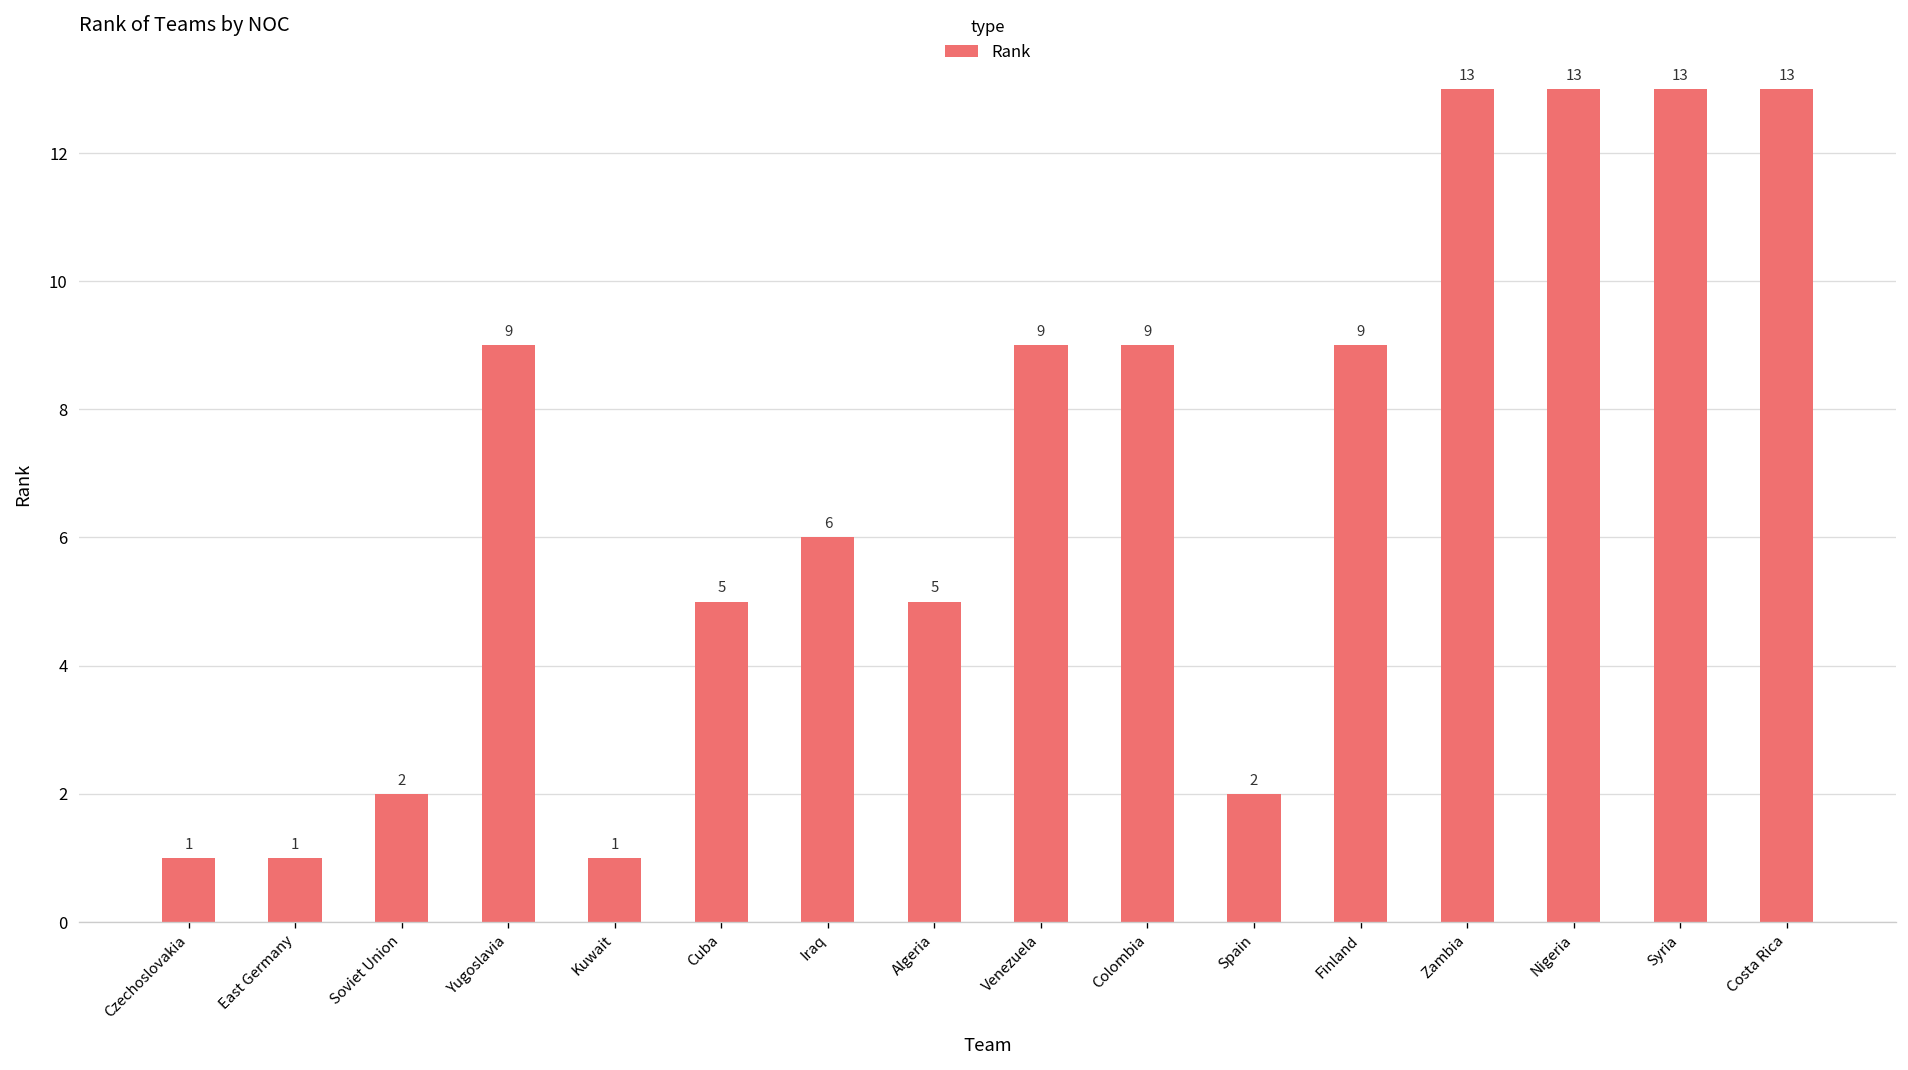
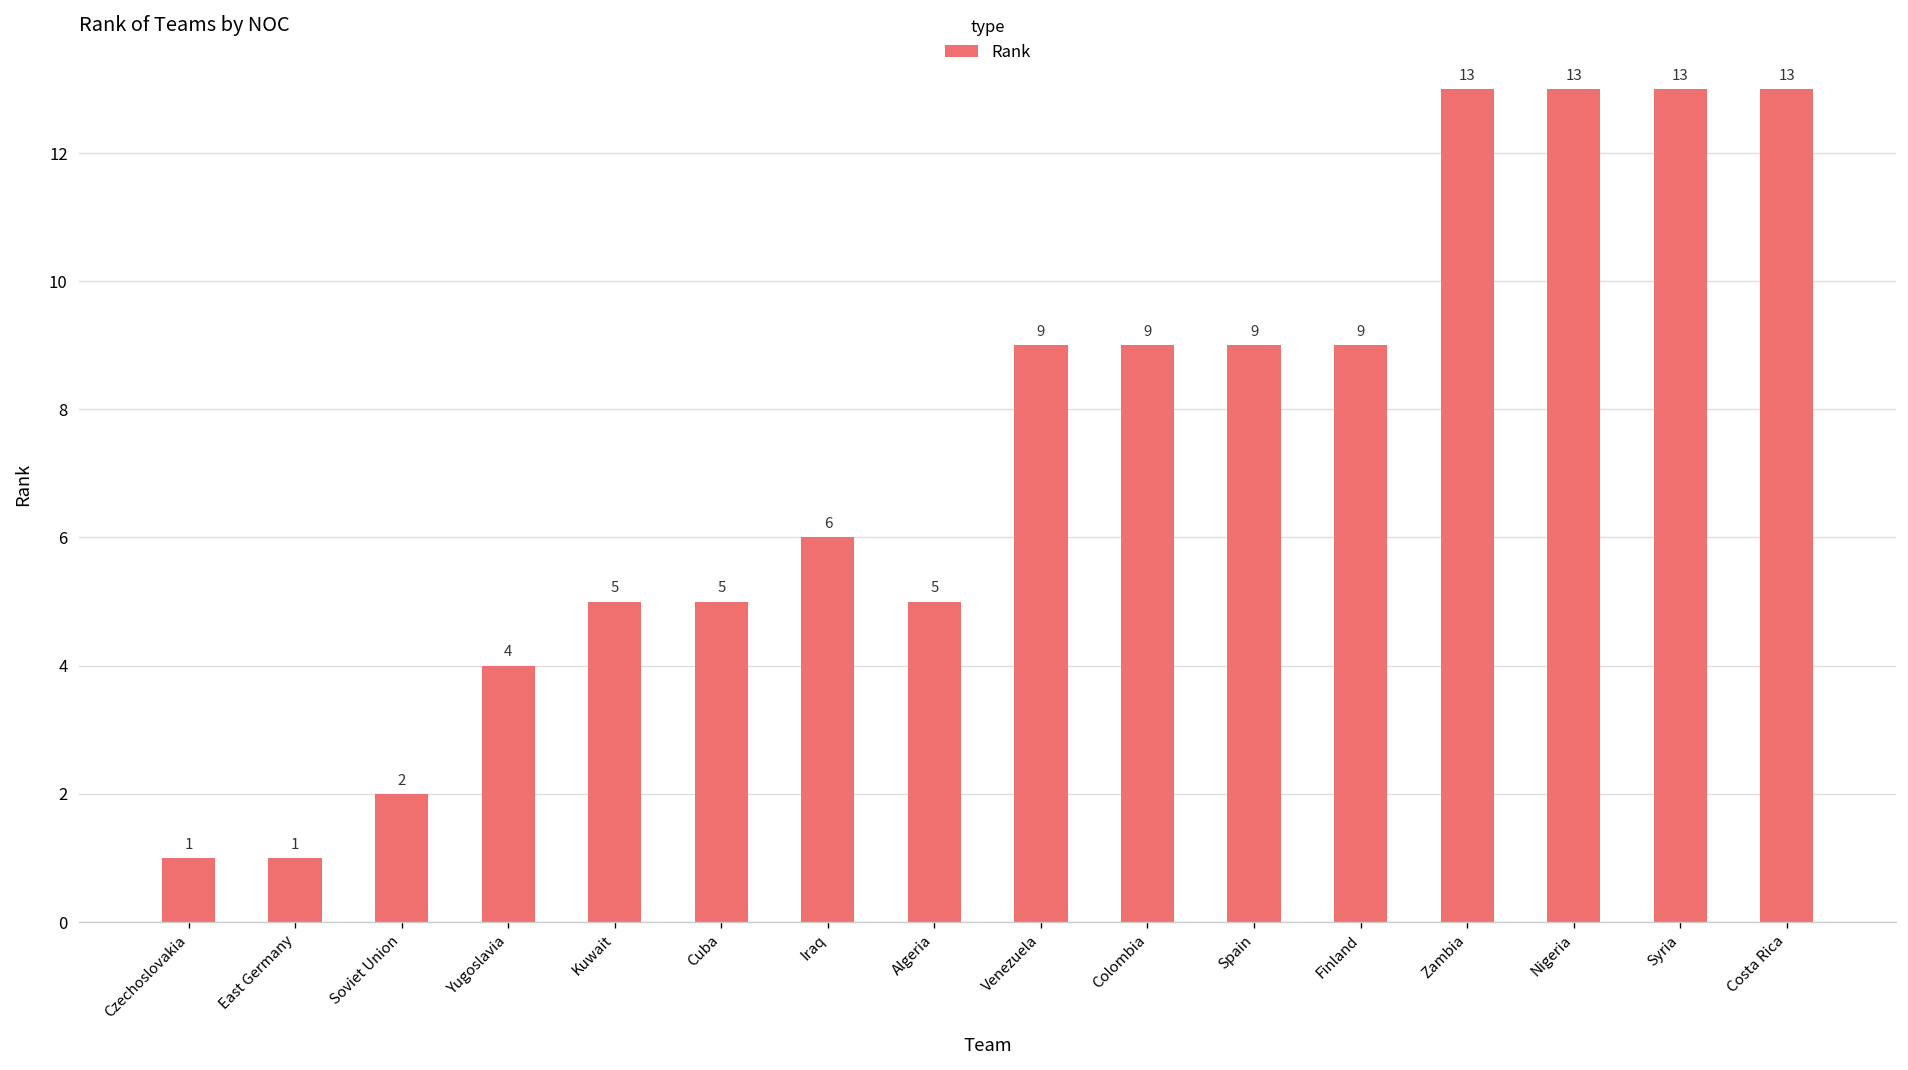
Yugoslavia: 9 -> 4
Kuwait: 1 -> 5
Spain: 2 -> 9
